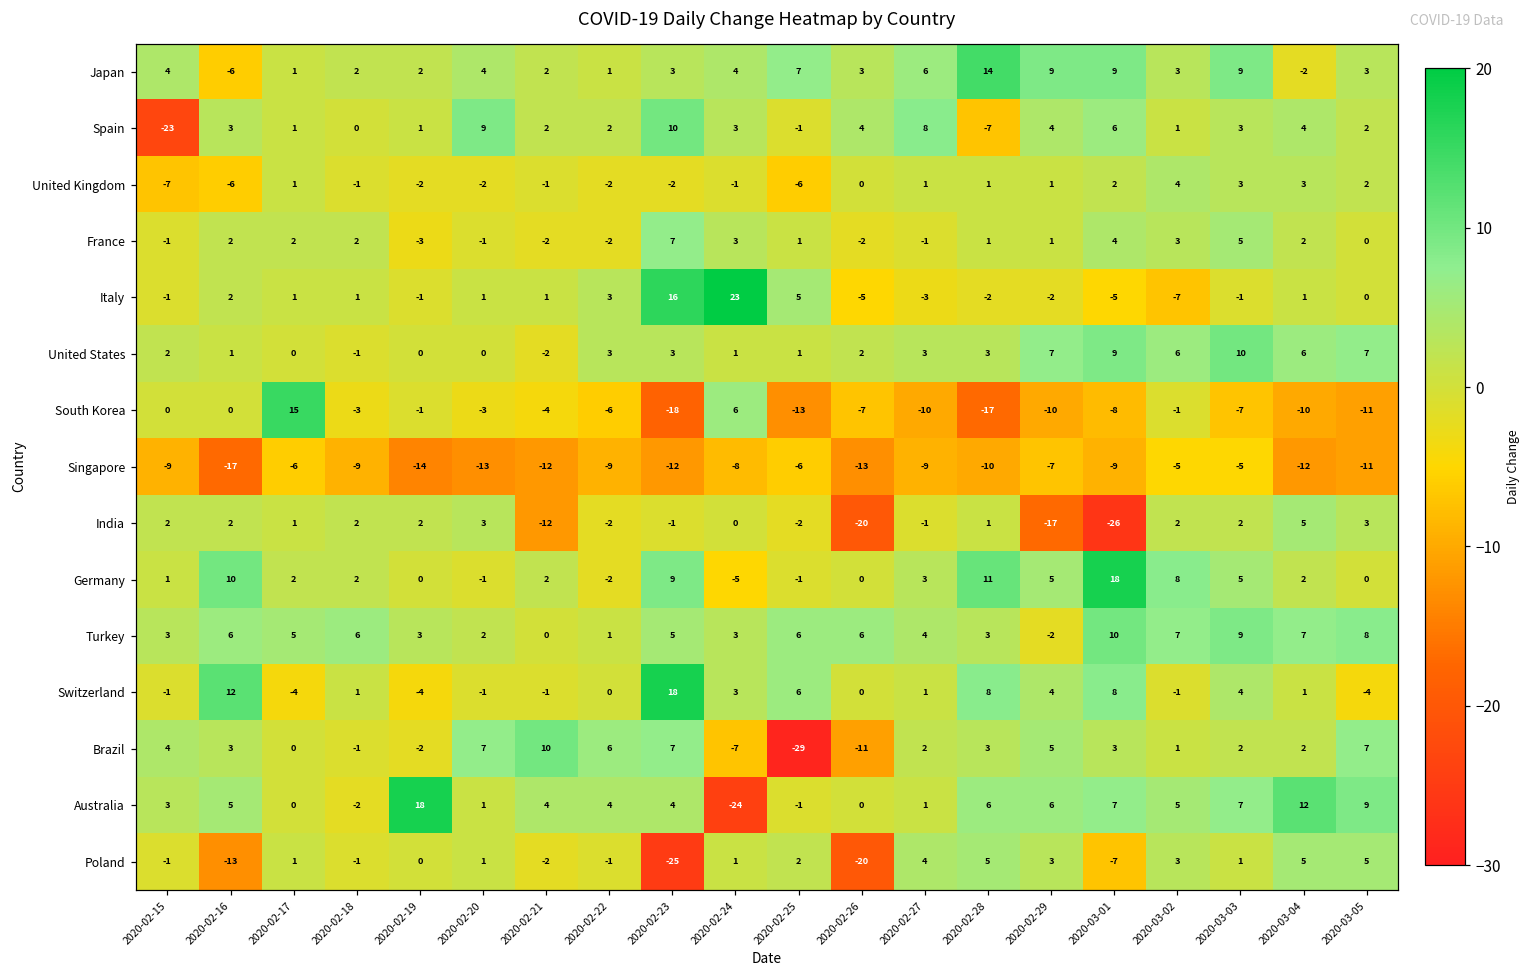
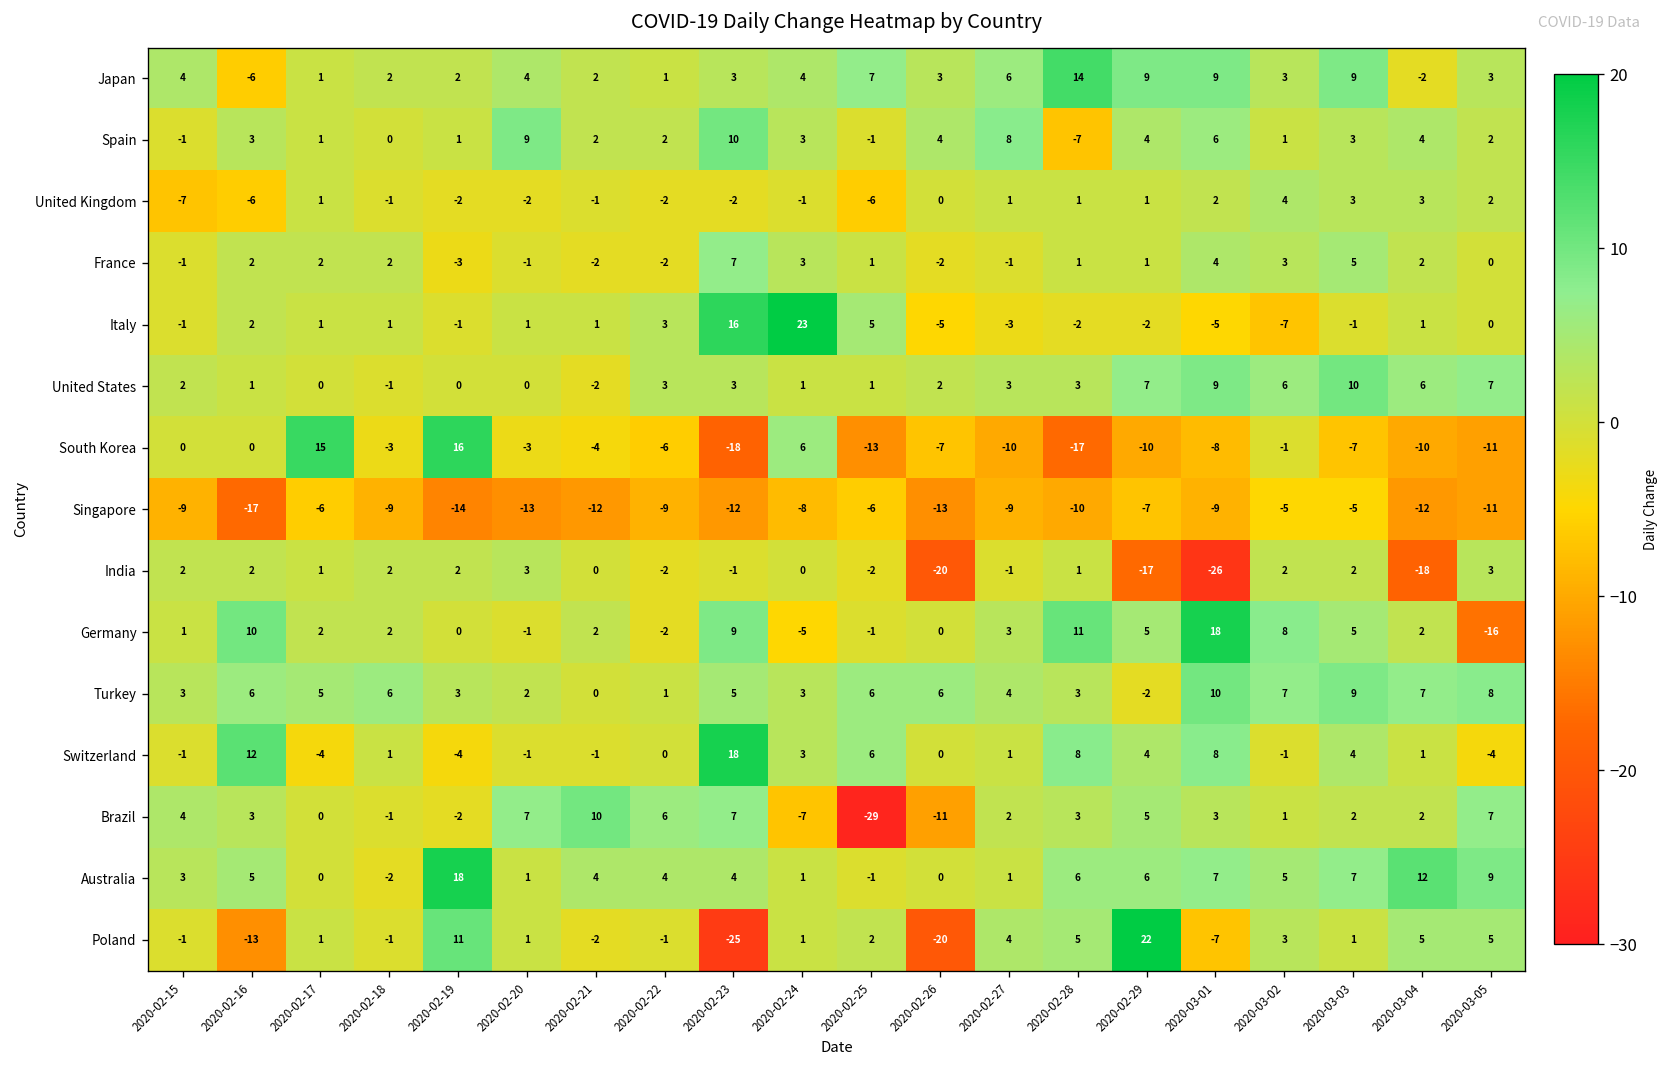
Spain, 2020-02-15: -23 -> -1
South Korea, 2020-02-19: -1 -> 16
India, 2020-02-21: -12 -> 0
India, 2020-03-04: 5 -> -18
Germany, 2020-03-05: 0 -> -16
Australia, 2020-02-24: -24 -> 1
Poland, 2020-02-19: 0 -> 11
Poland, 2020-02-29: 3 -> 22
